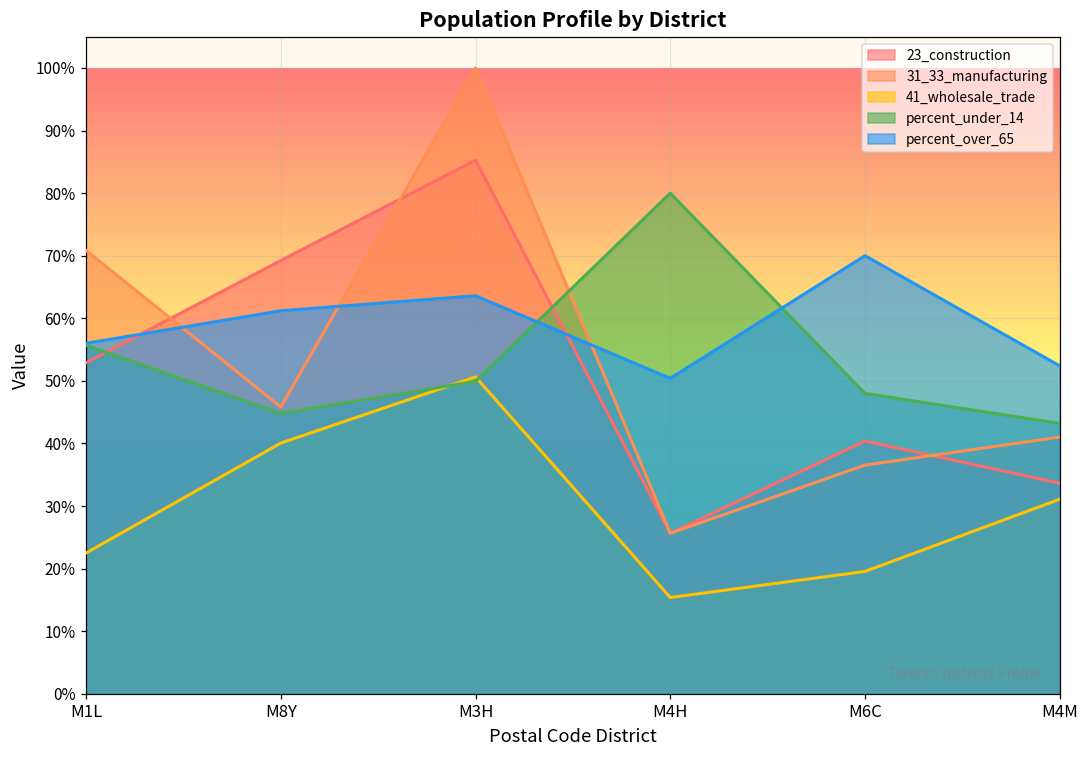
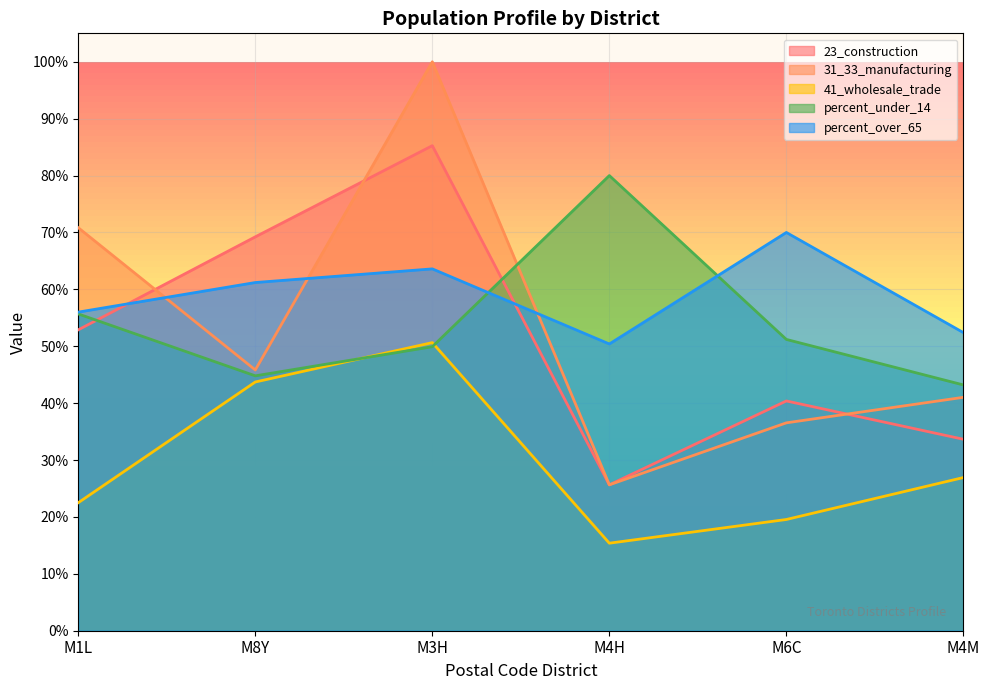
41_wholesale_trade, M8Y: 40% -> 44%
percent_under_14, M6C: 48% -> 51%
41_wholesale_trade, M4M: 31% -> 27%
